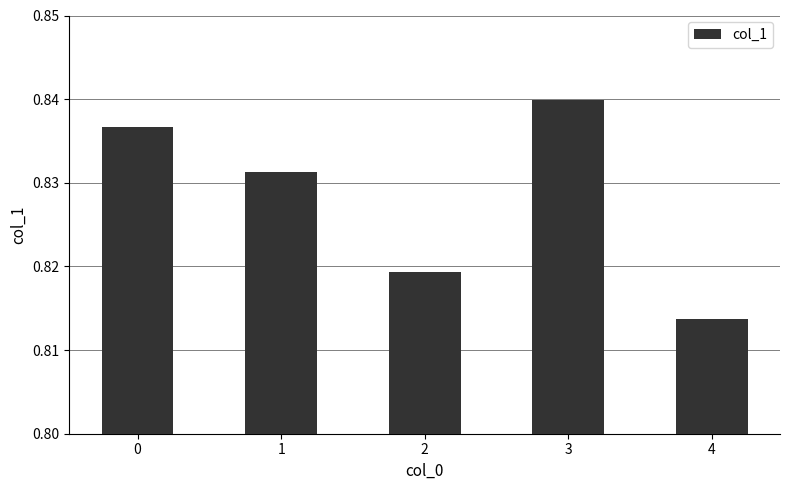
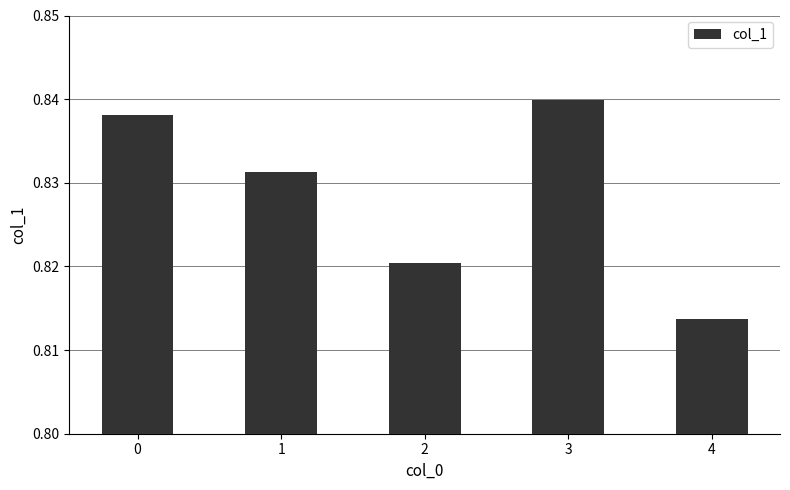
0: 0.837 -> 0.838
2: 0.819 -> 0.820
